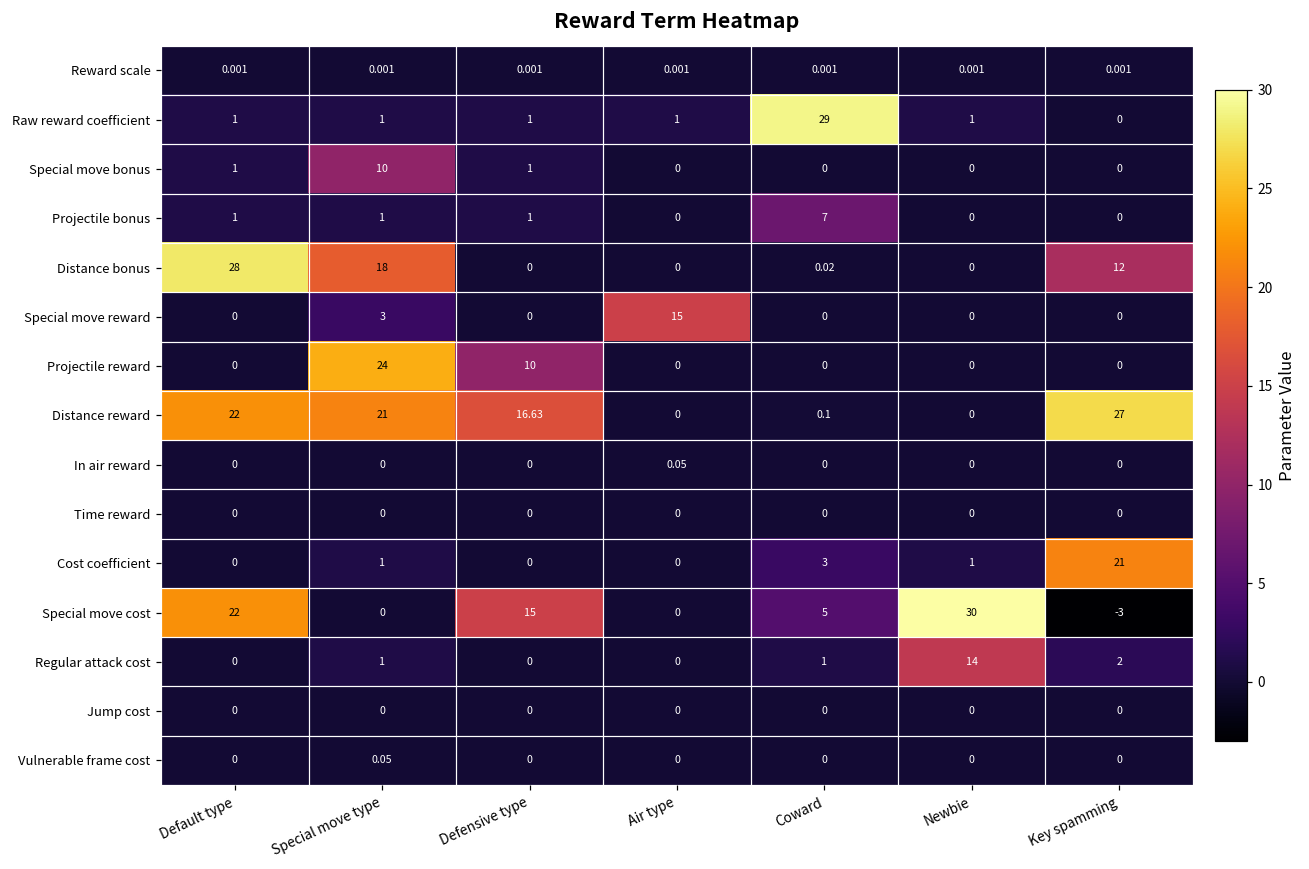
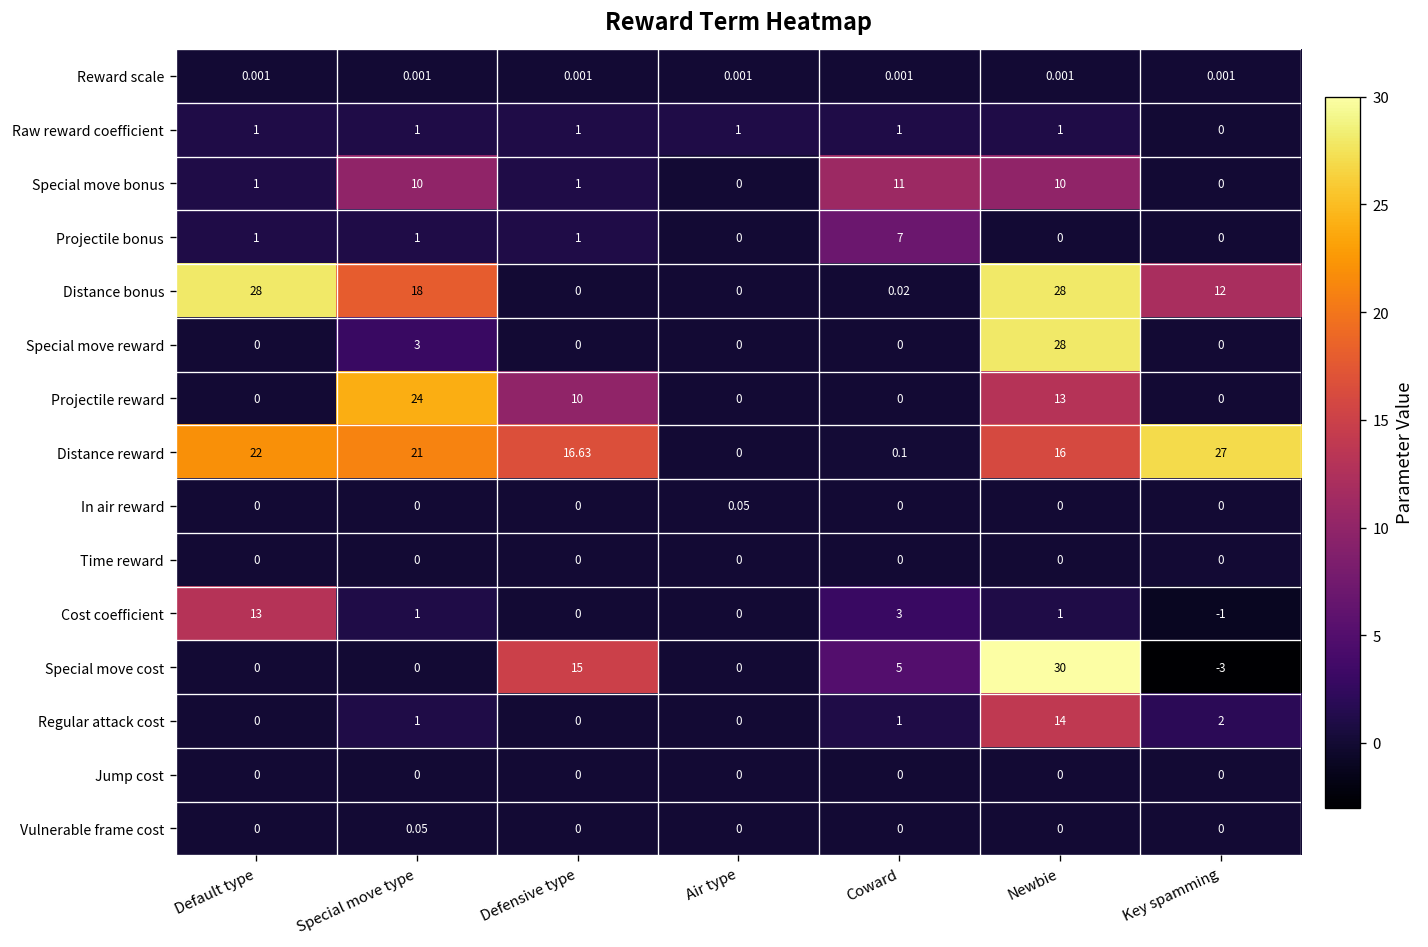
Raw reward coefficient, Coward: 29 -> 1
Special move bonus, Coward: 0 -> 11
Special move bonus, Newbie: 0 -> 10
Distance bonus, Newbie: 0 -> 28
Special move reward, Air type: 15 -> 0
Special move reward, Newbie: 0 -> 28
Projectile reward, Newbie: 0 -> 13
Distance reward, Newbie: 0 -> 16
Cost coefficient, Default type: 0 -> 13
Cost coefficient, Key spamming: 21 -> -1
Special move cost, Default type: 22 -> 0
